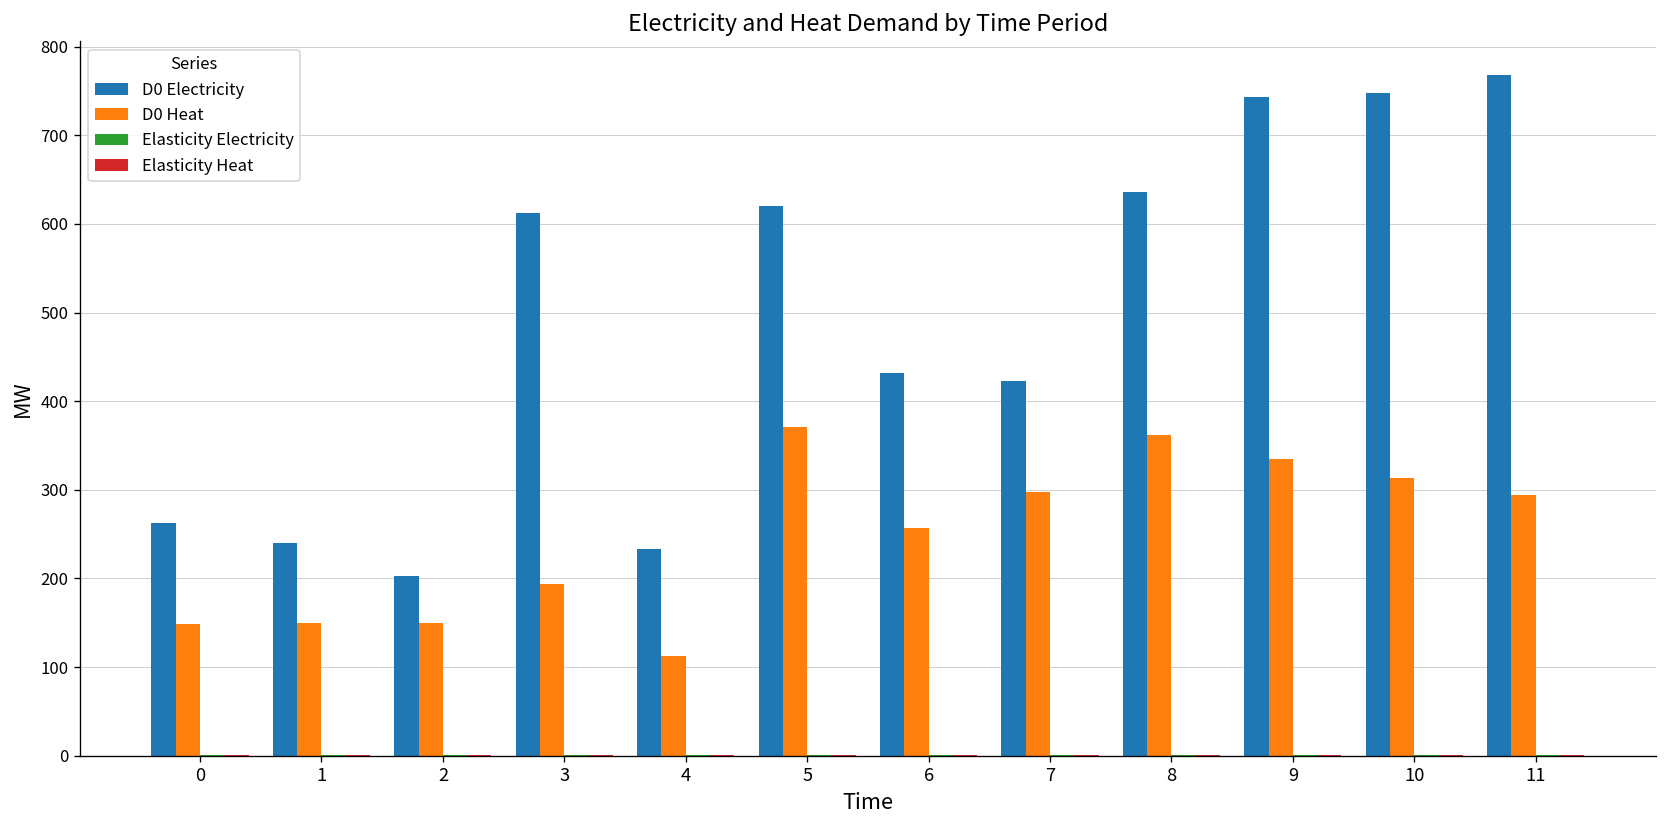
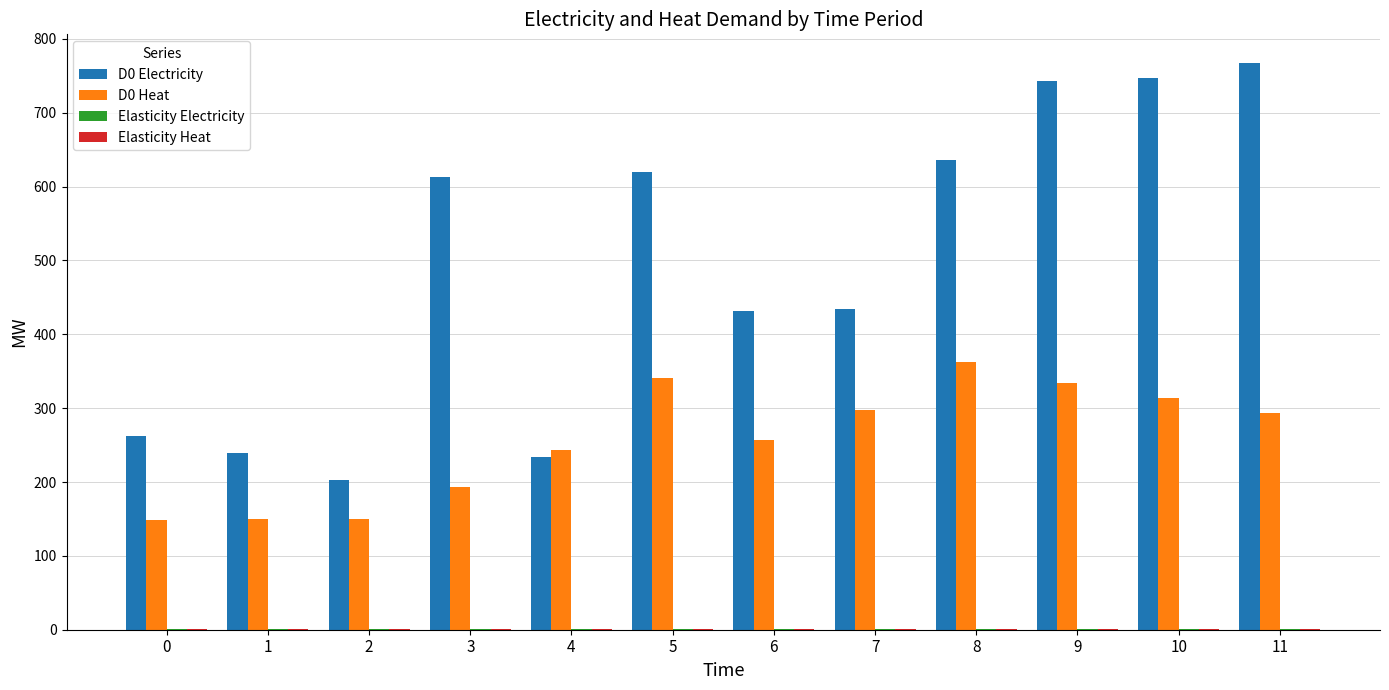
D0 Heat, 4: 110 -> 240
D0 Heat, 5: 370 -> 340
D0 Electricity, 7: 420 -> 430
